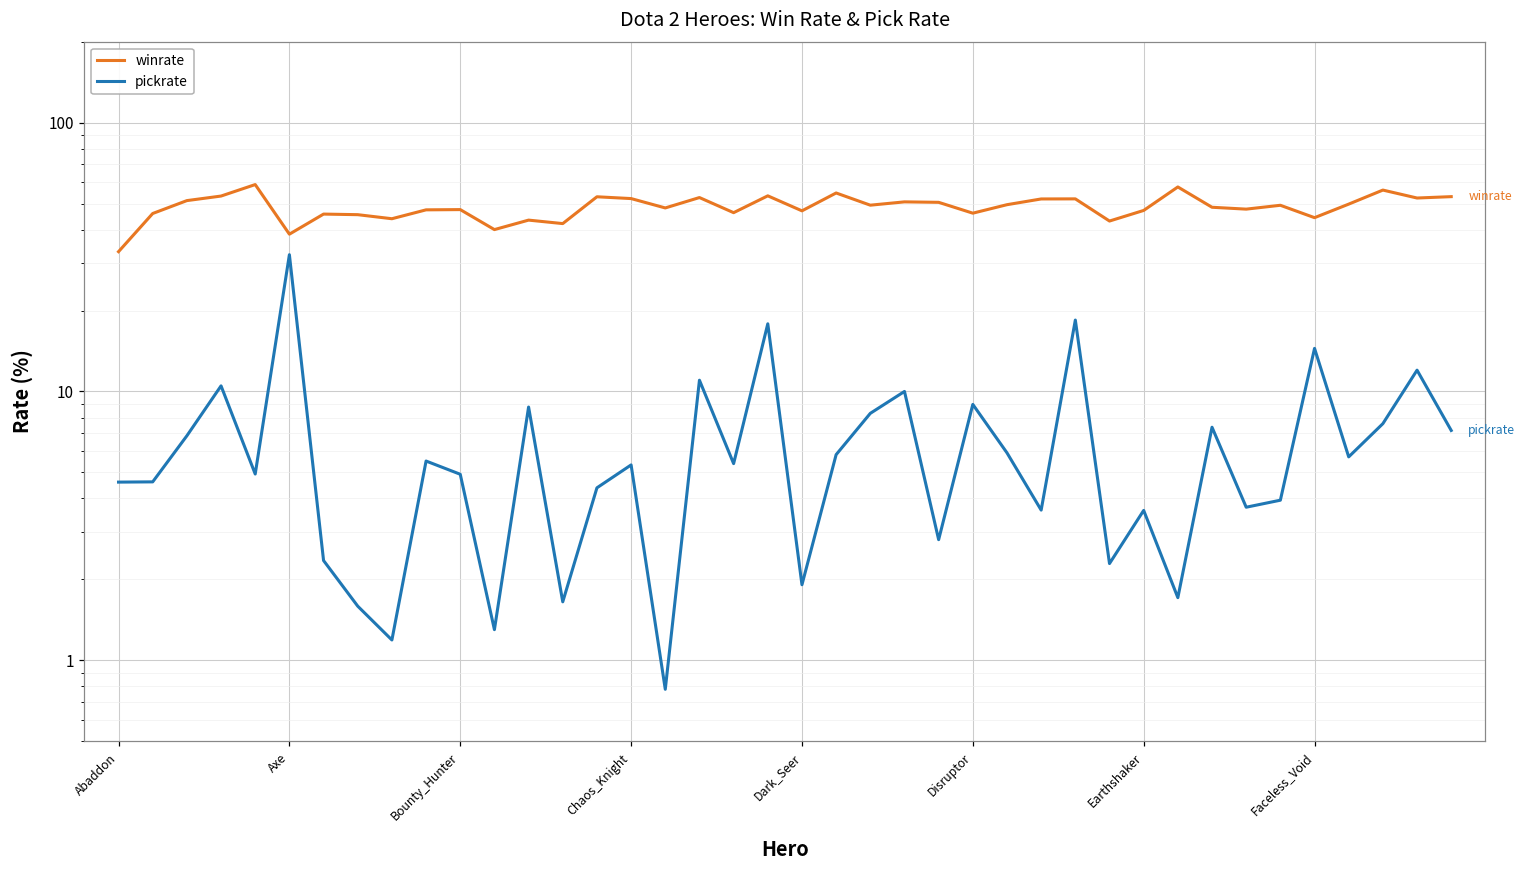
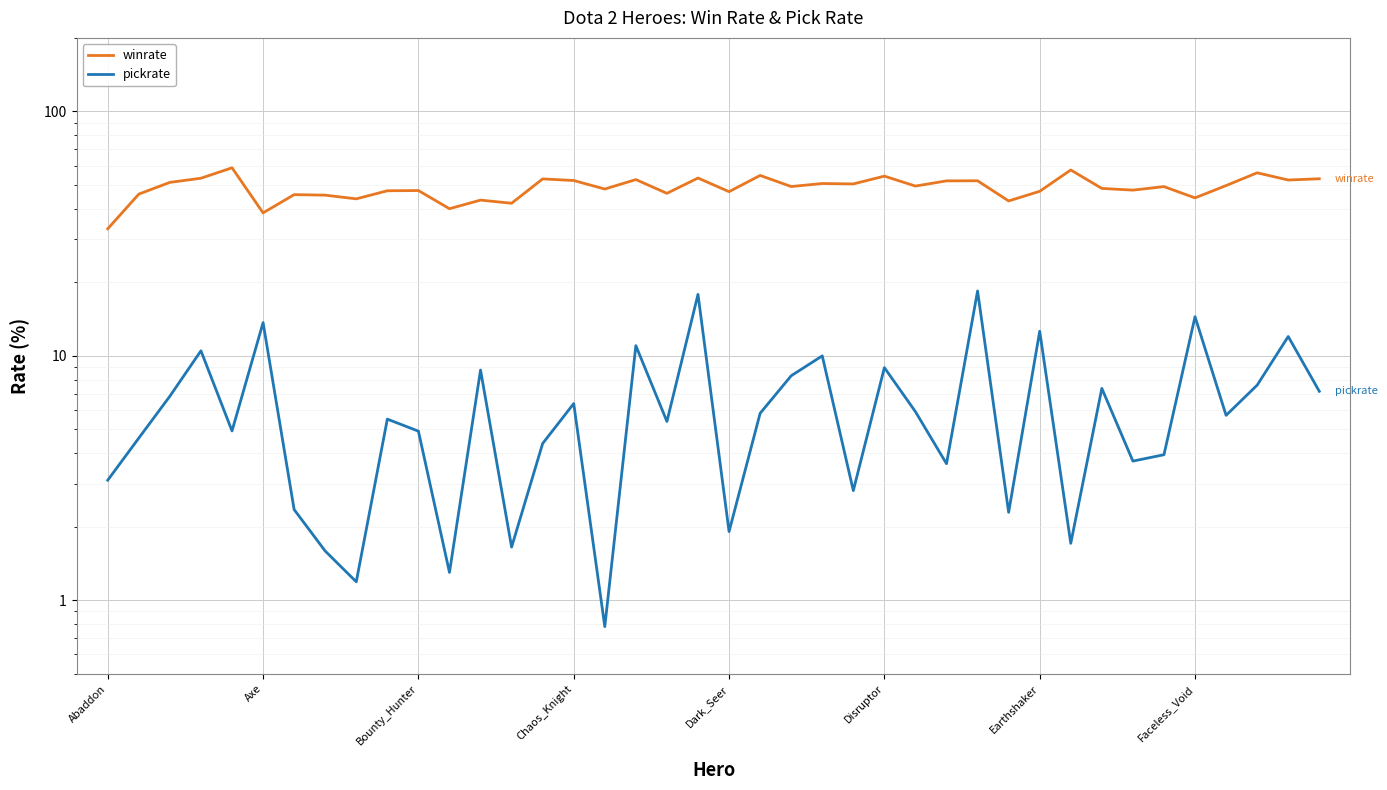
pickrate, Abaddon: 4.6 -> 3.1
pickrate, Axe: 32 -> 14
pickrate, Chaos_Knight: 5.3 -> 6.4
winrate, Disruptor: 46 -> 54
pickrate, Earthshaker: 3.6 -> 13
